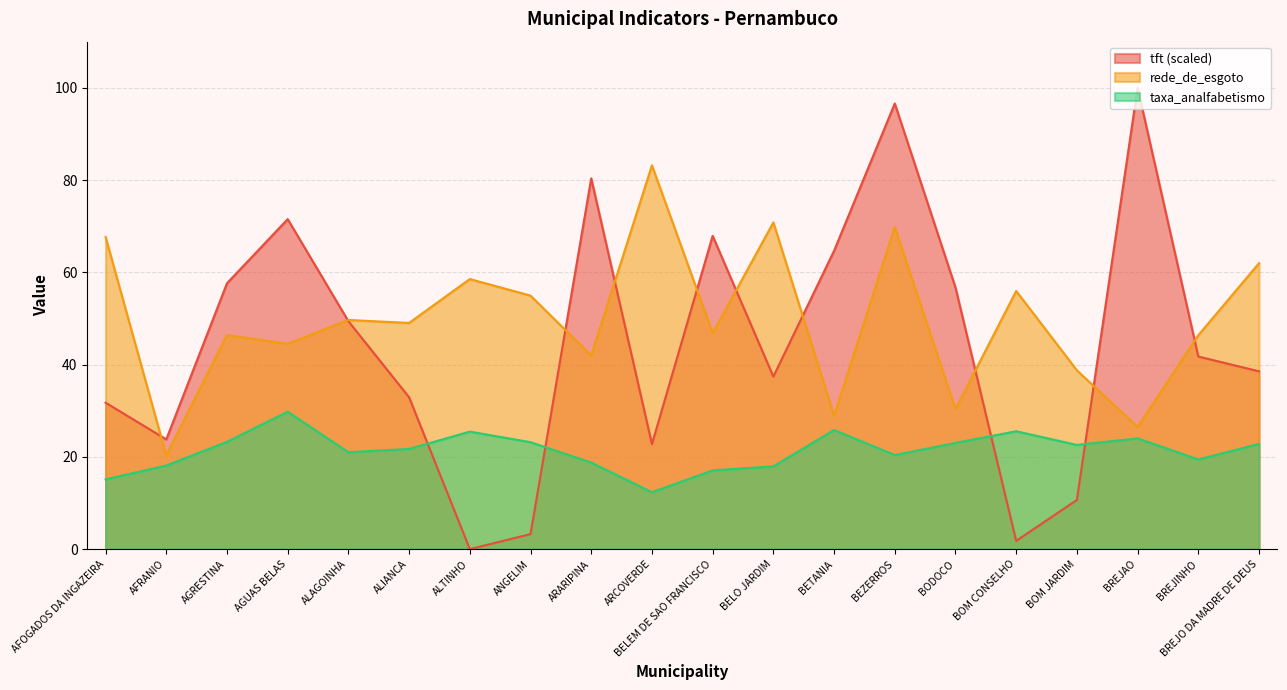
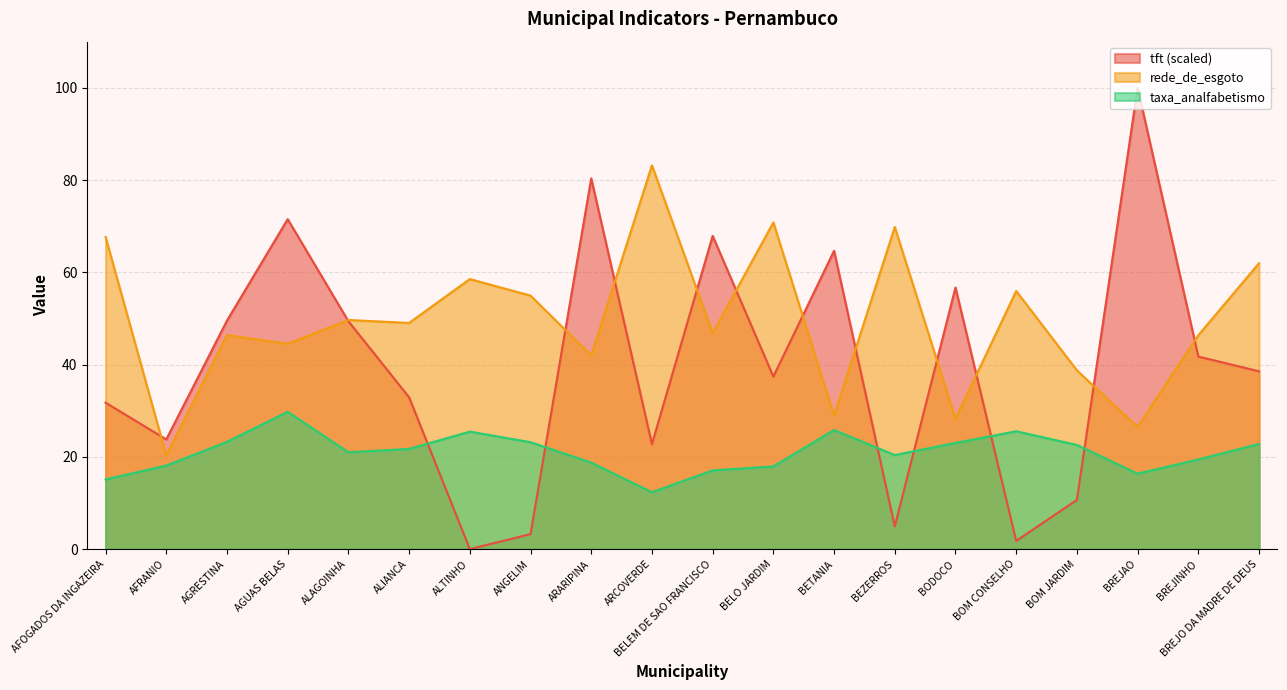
tft (scaled), AGRESTINA: 58 -> 50
tft (scaled), BEZERROS: 97 -> 5
rede_de_esgoto, BODOCO: 30 -> 28
taxa_analfabetismo, BREJAO: 24 -> 16
